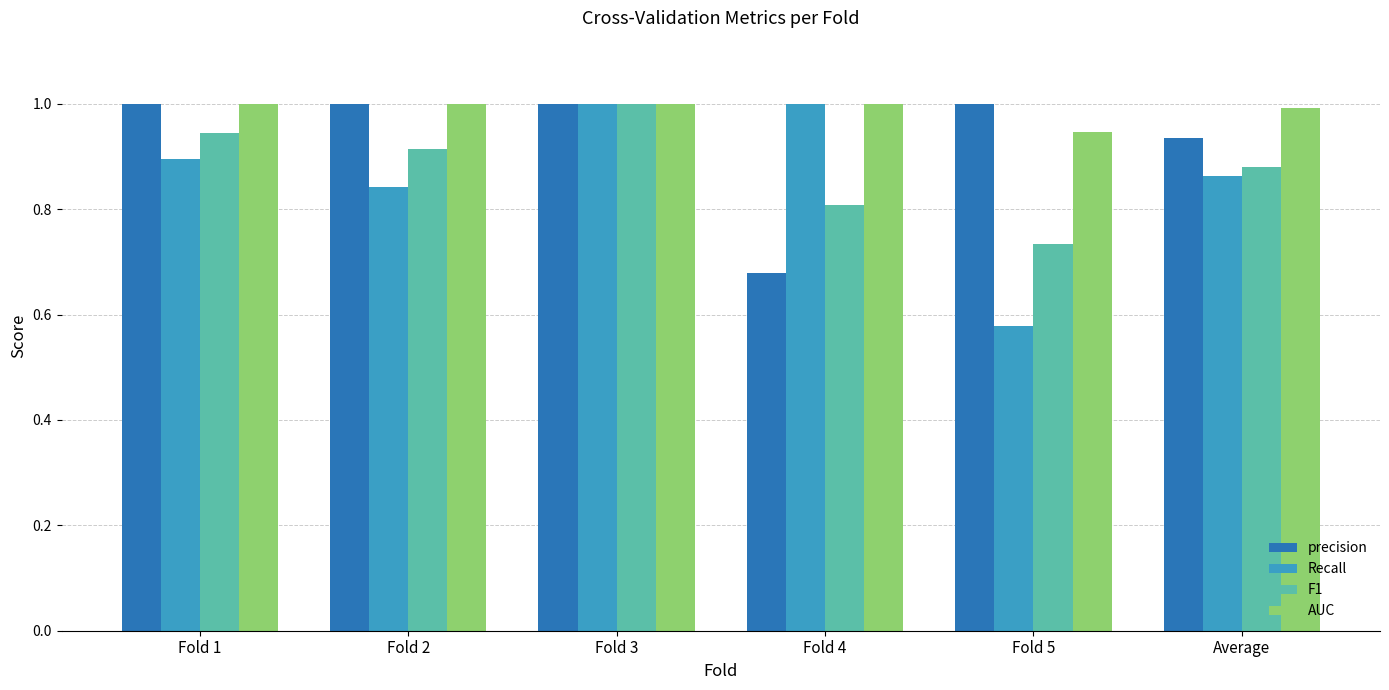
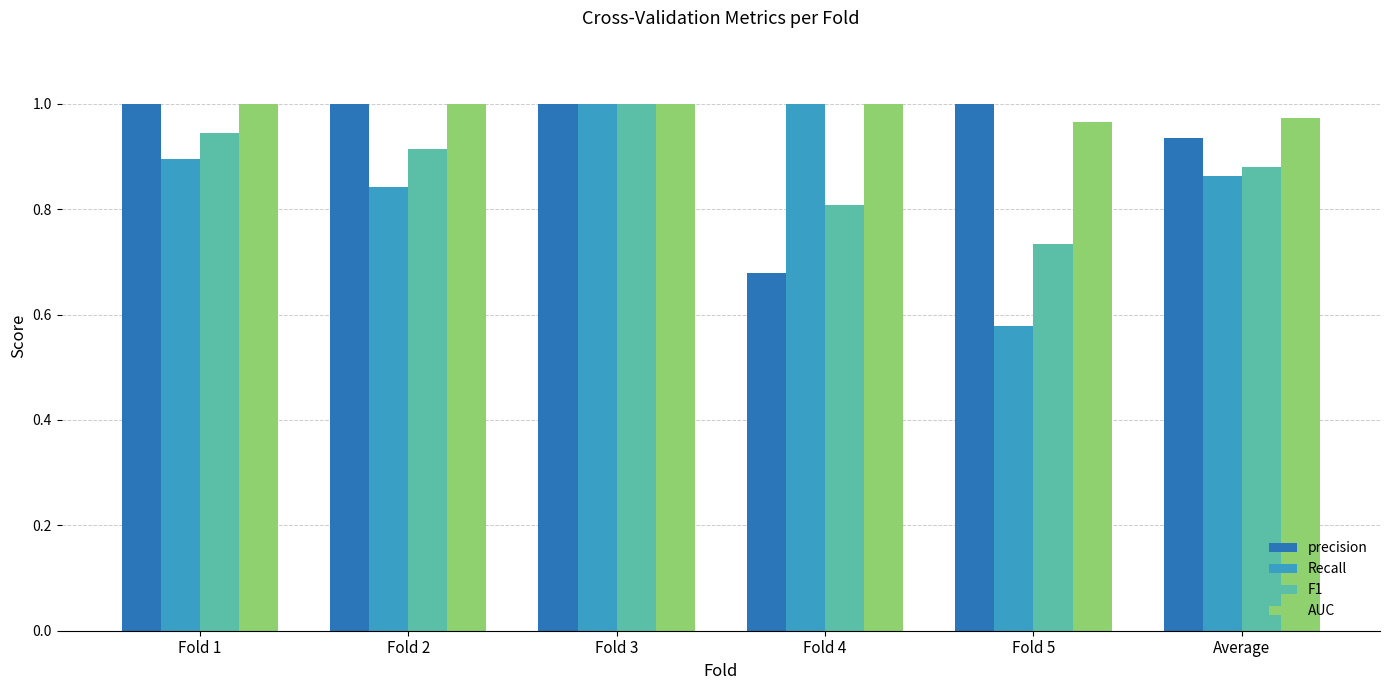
AUC, Fold 5: 0.95 -> 0.97
AUC, Average: 0.99 -> 0.97
